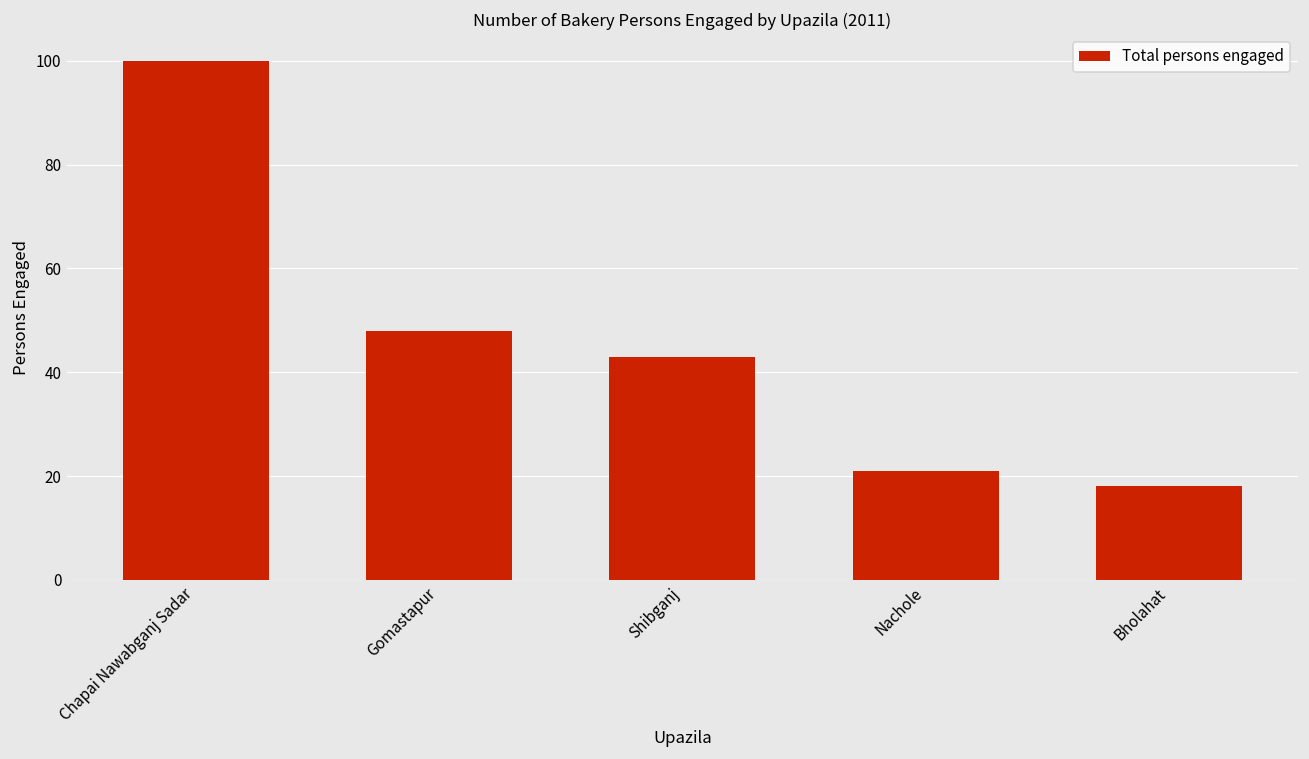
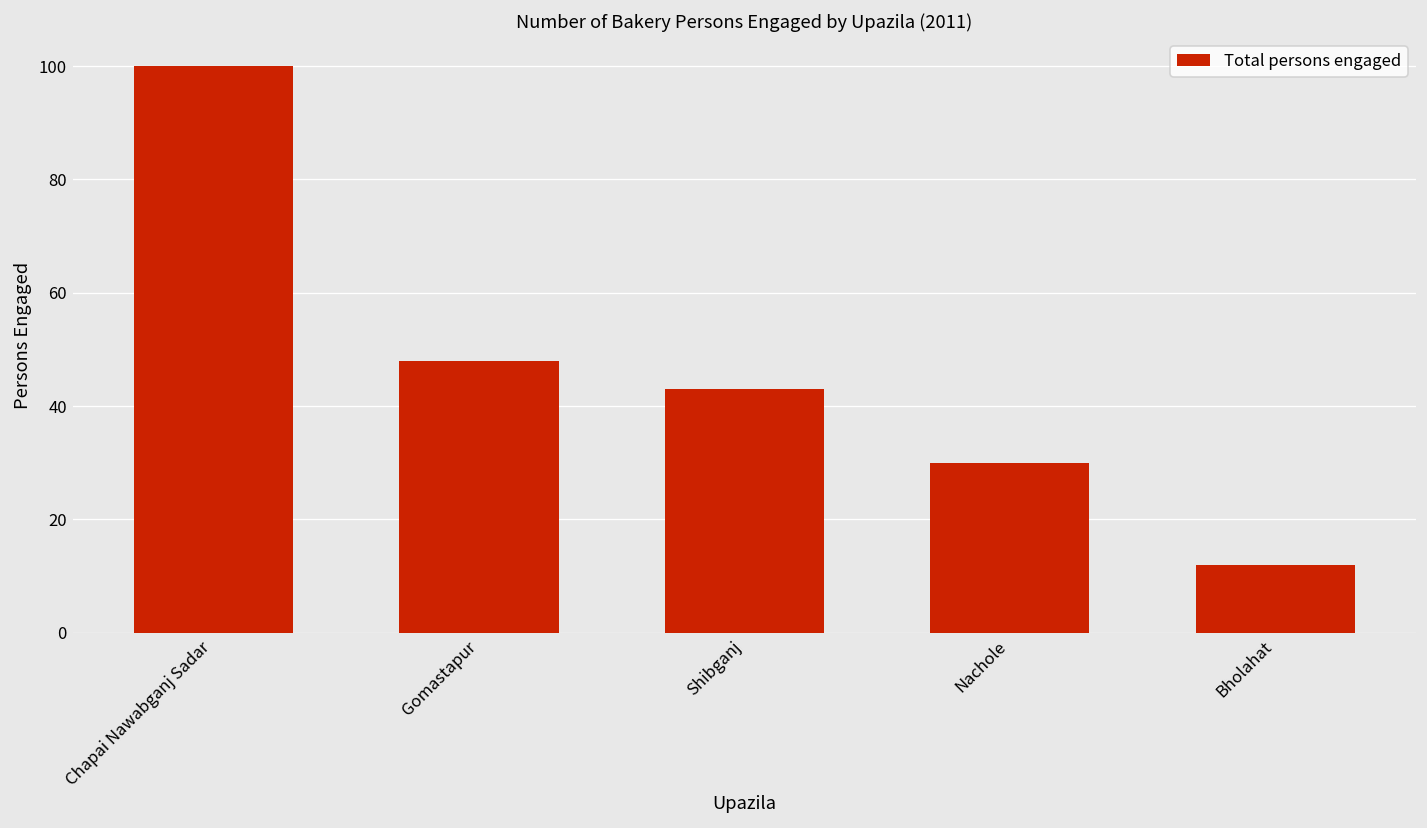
Nachole: 21 -> 30
Bholahat: 18 -> 12
